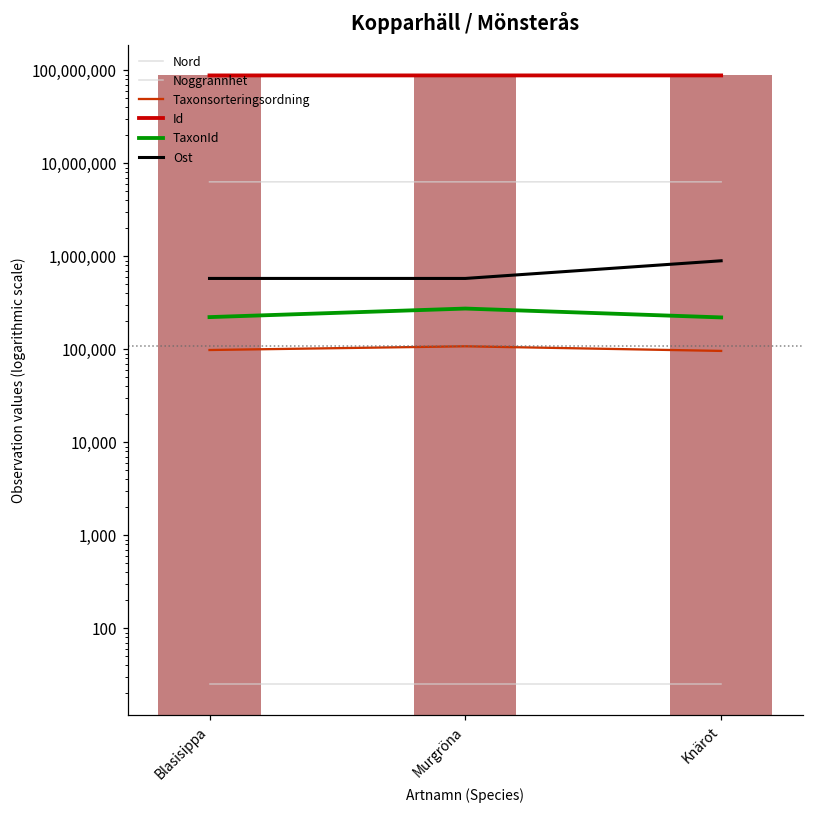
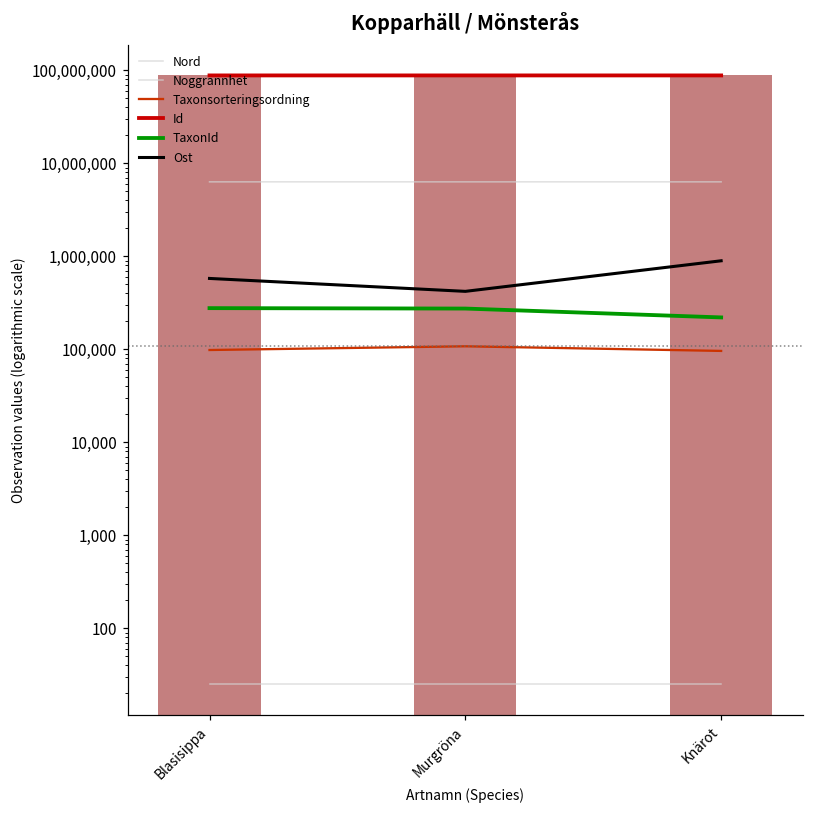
TaxonId, Blasisippa: 220,000 -> 280,000
Ost, Murgröna: 600,000 -> 400,000
